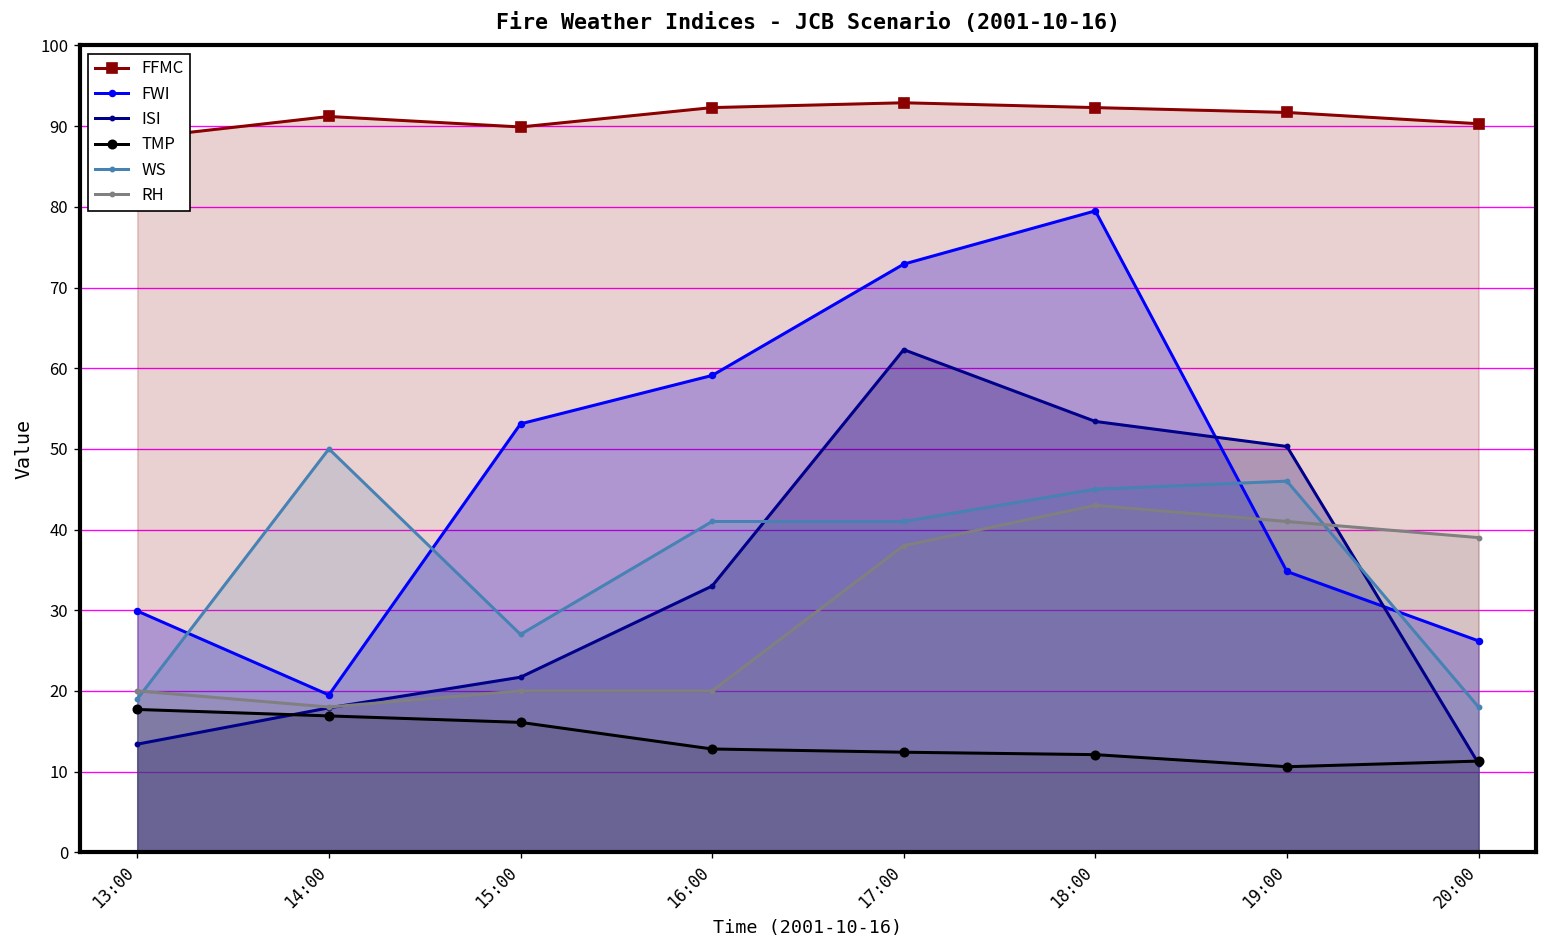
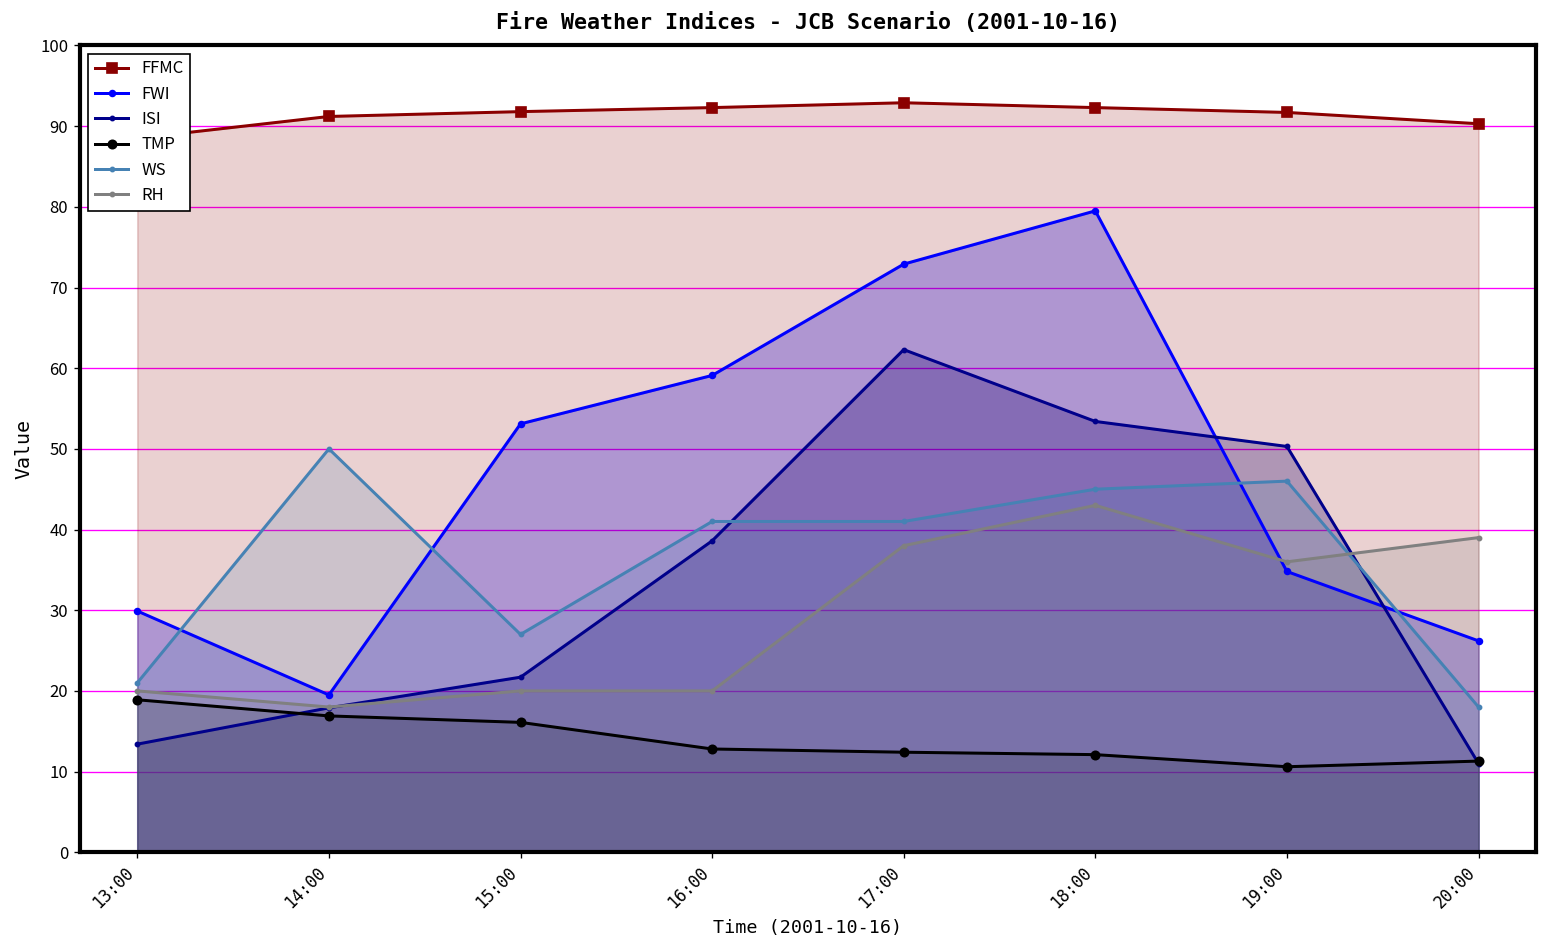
TMP, 13:00: 18 -> 19
WS, 13:00: 19 -> 21
FFMC, 15:00: 90 -> 92
ISI, 16:00: 33 -> 39
RH, 19:00: 41 -> 36
